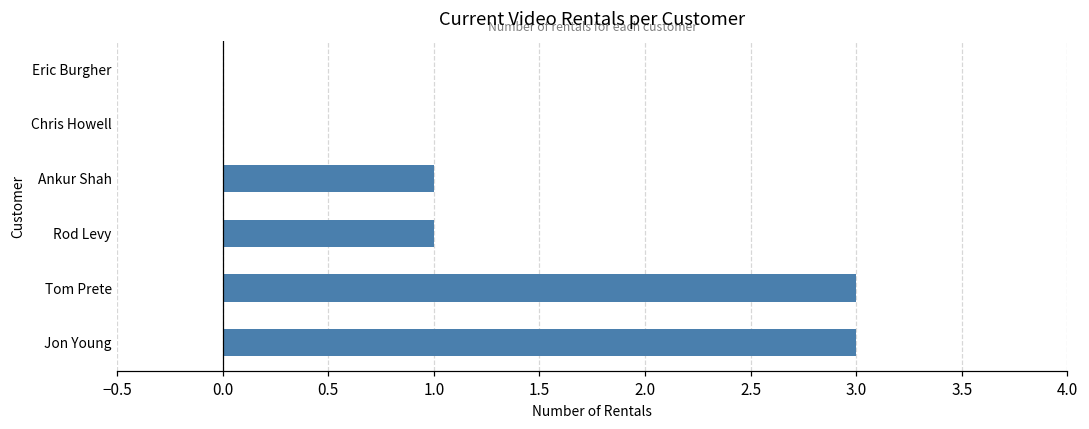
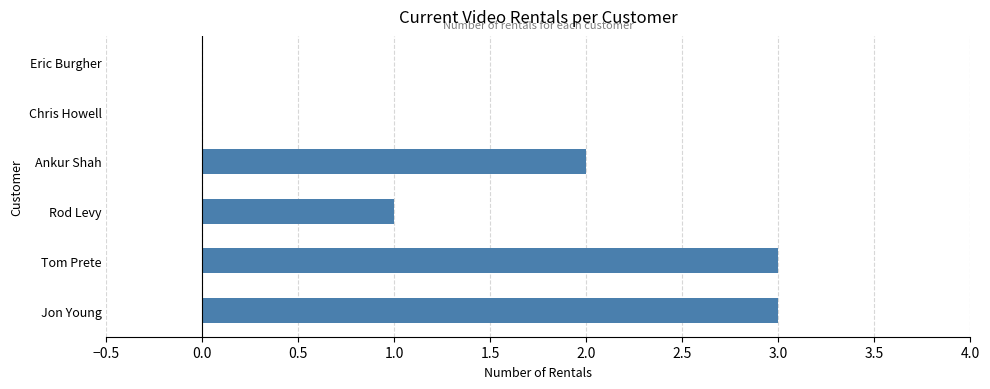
Ankur Shah: 1 -> 2
